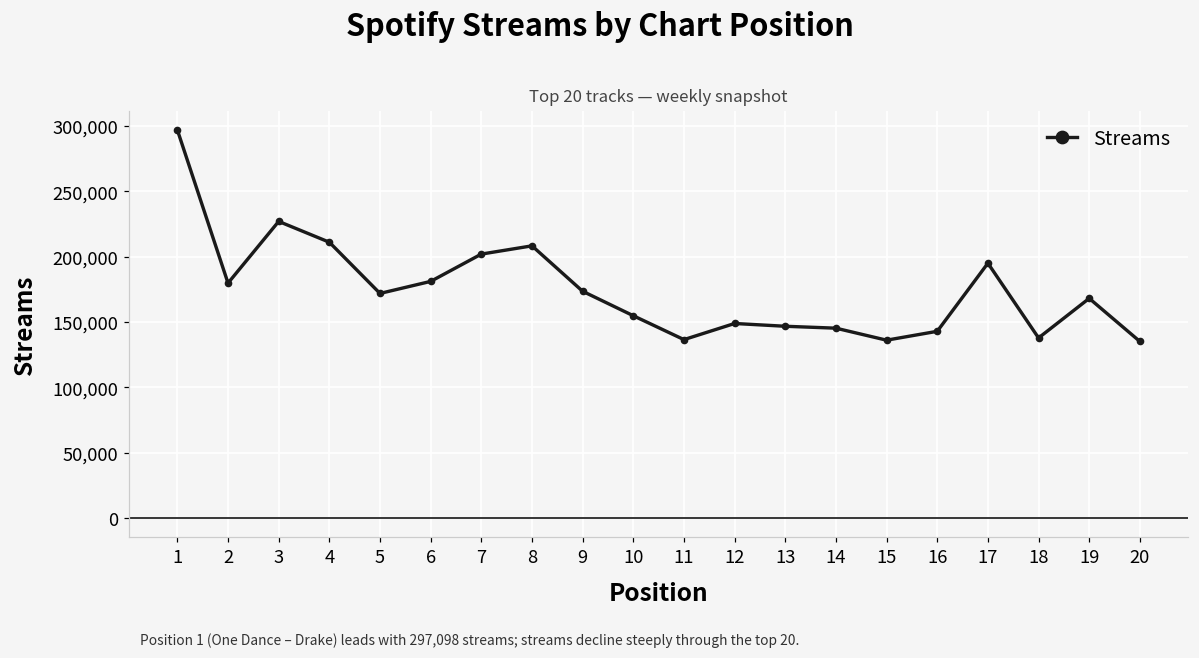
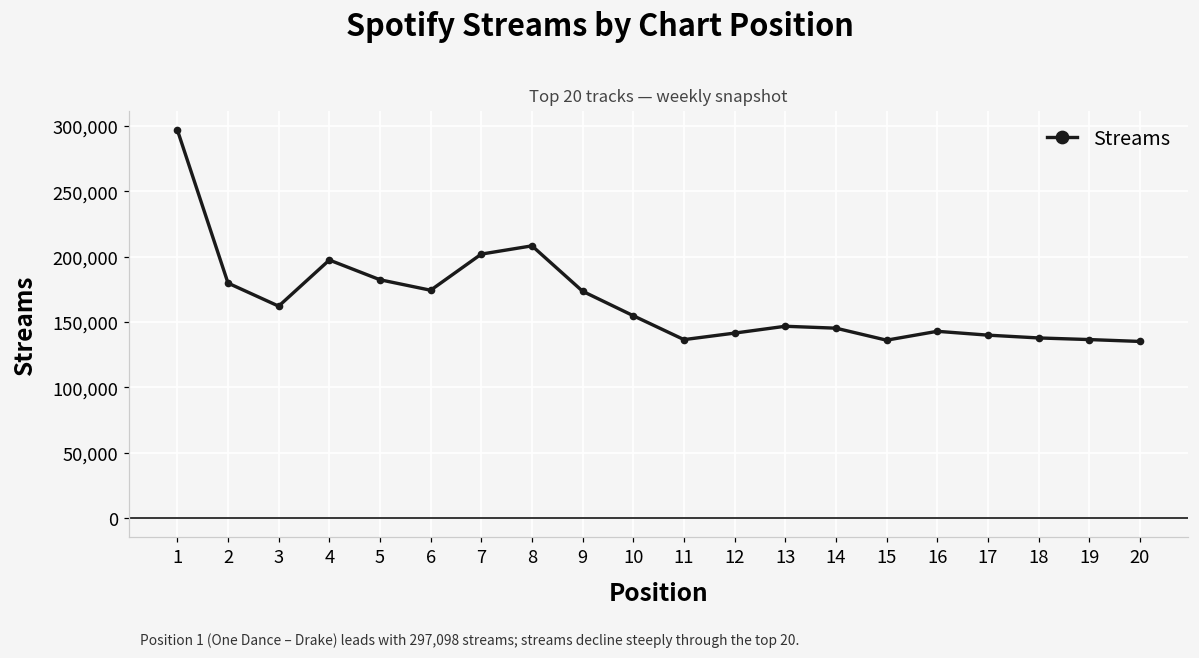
3: 227,000 -> 162,000
4: 211,000 -> 198,000
5: 172,000 -> 182,000
6: 181,000 -> 174,000
12: 149,000 -> 142,000
17: 195,000 -> 140,000
19: 168,000 -> 137,000
